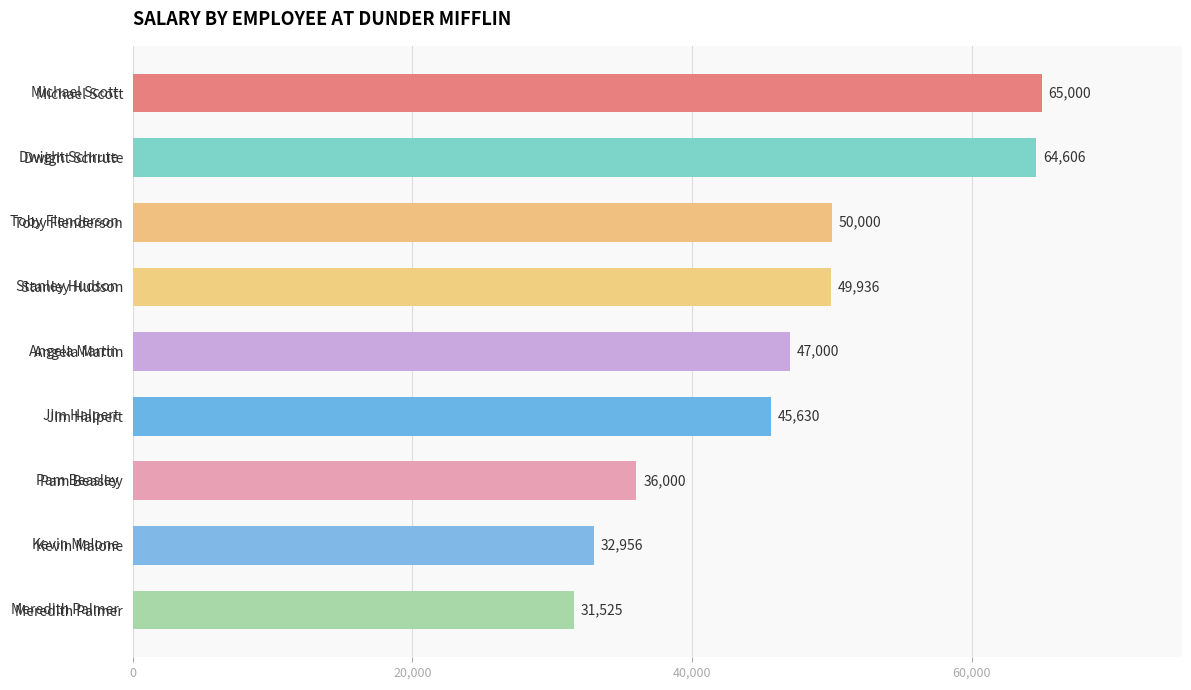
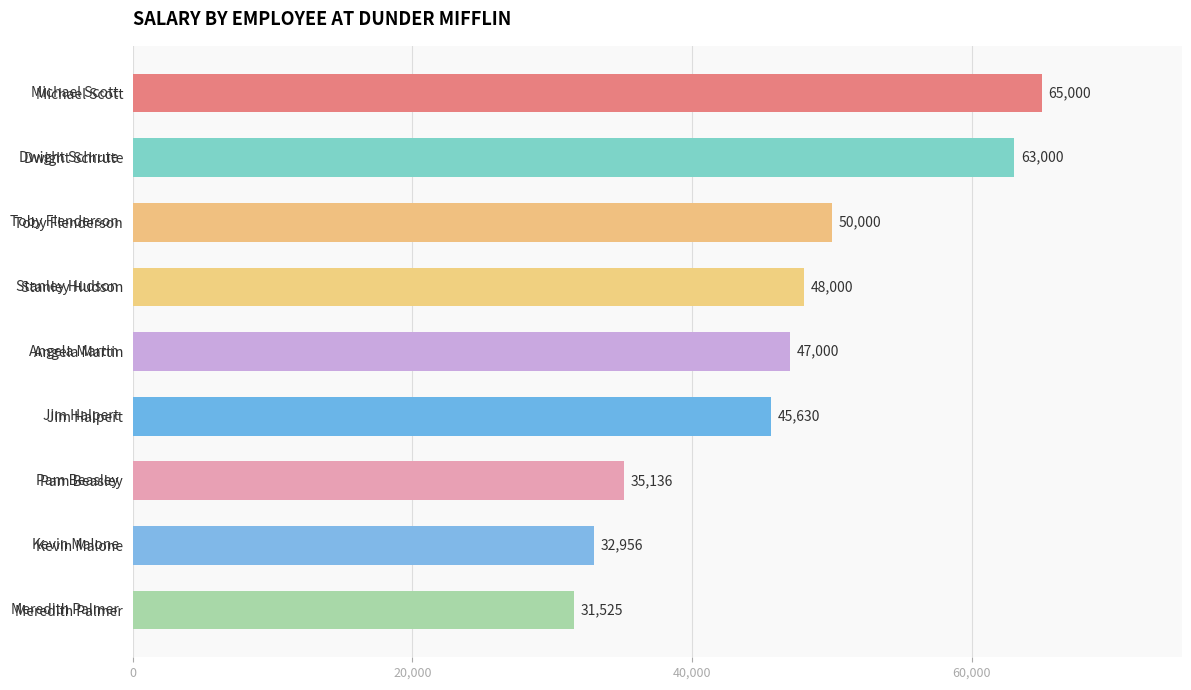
Dwight Schrute: 64,606 -> 63,000
Stanley Hudson: 49,936 -> 48,000
Pam Beasley: 36,000 -> 35,136
